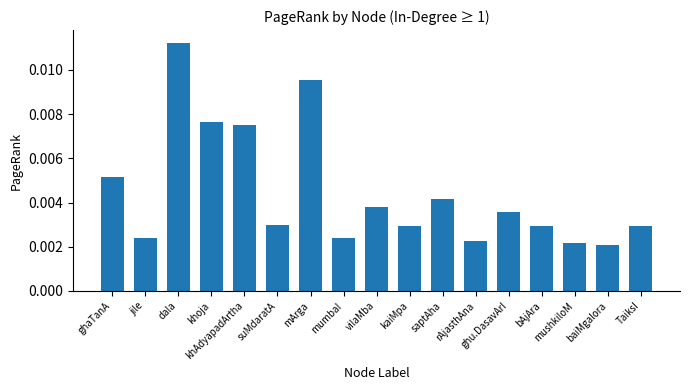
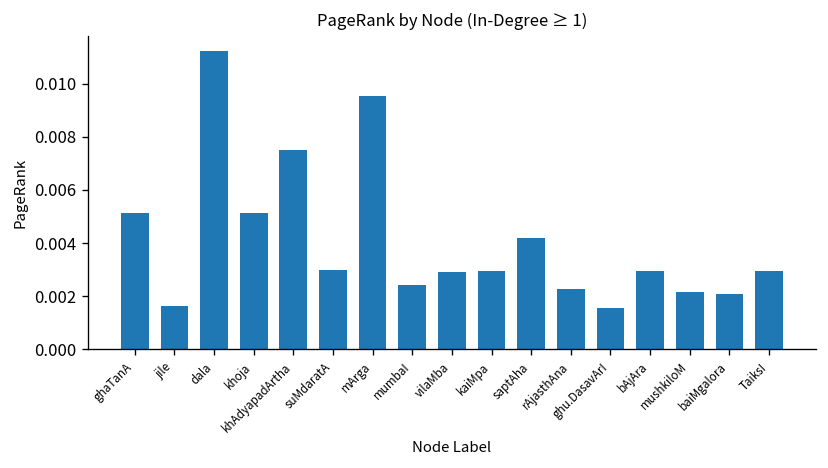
jile: 0.0024 -> 0.0016
khoja: 0.0077 -> 0.0051
vilaMba: 0.0038 -> 0.0029
ghu.DasavArI: 0.0036 -> 0.0016
